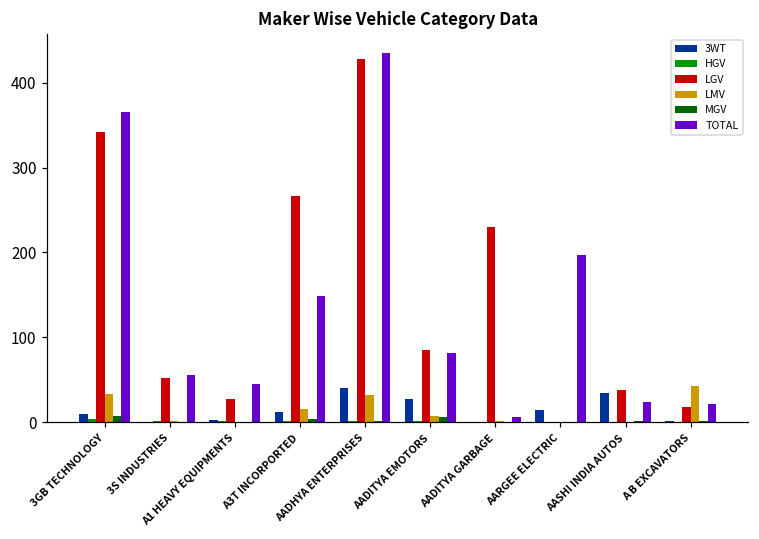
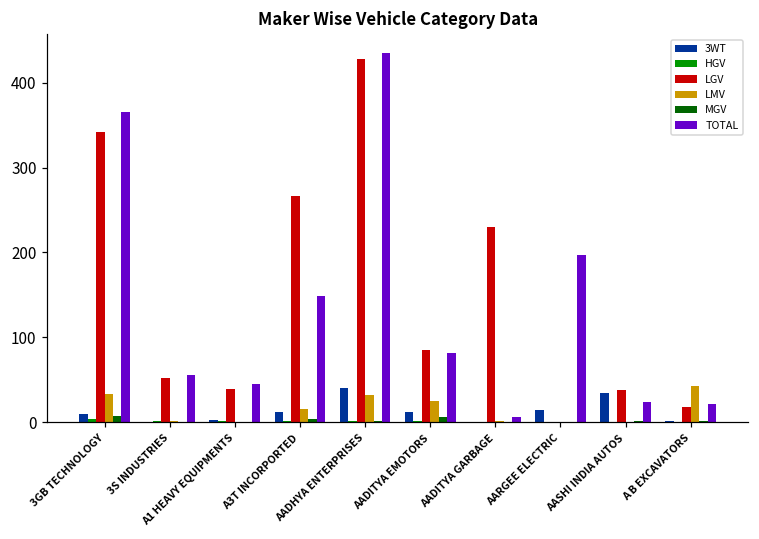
LGV, A1 HEAVY EQUIPMENTS: 30 -> 40
3WT, AADITYA EMOTORS: 30 -> 10
LMV, AADITYA EMOTORS: 10 -> 30
